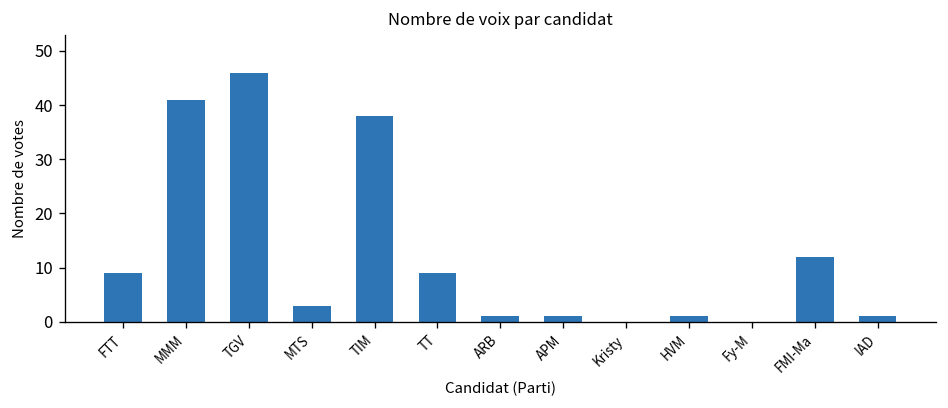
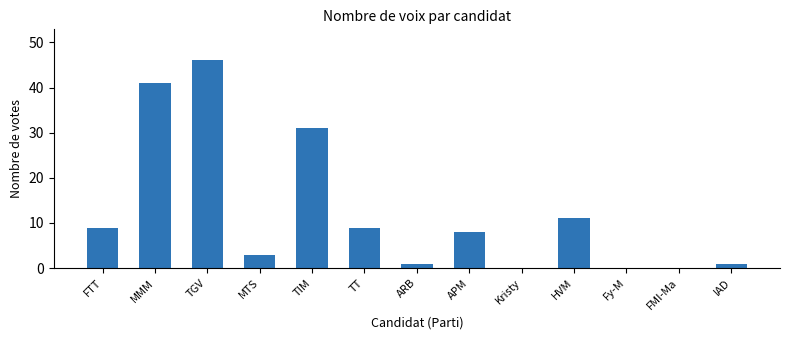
TIM: 38 -> 31
APM: 1 -> 8
HVM: 1 -> 11
FMI-Ma: 12 -> 0
